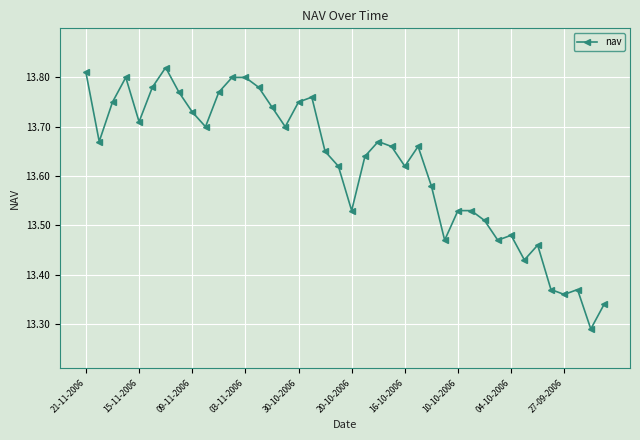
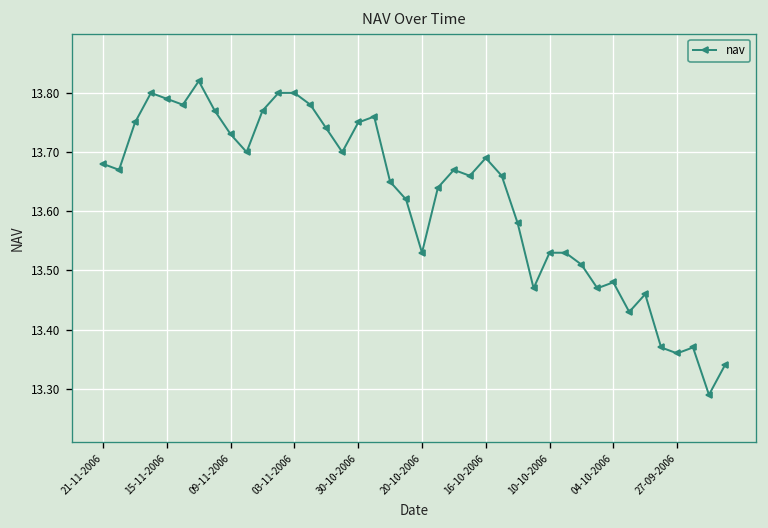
21-11-2006: 13.81 -> 13.68
15-11-2006: 13.71 -> 13.79
16-10-2006: 13.62 -> 13.69
